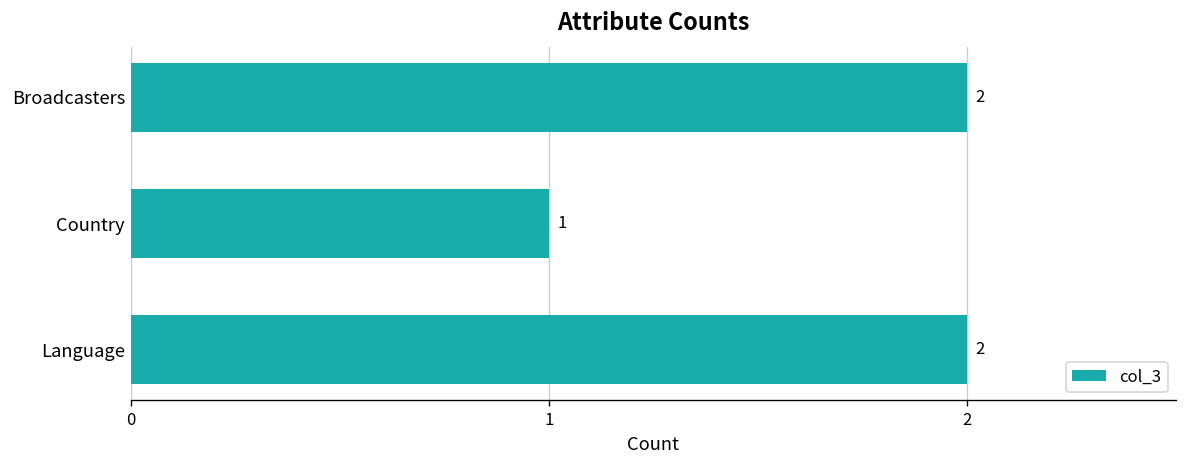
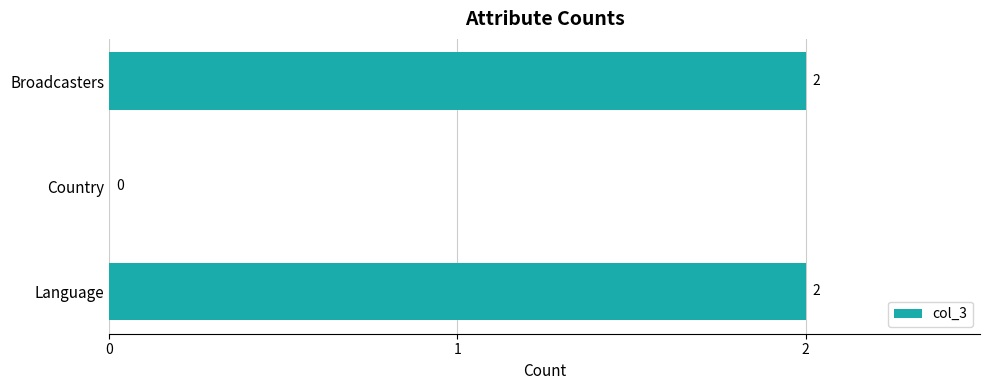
Country: 1 -> 0
